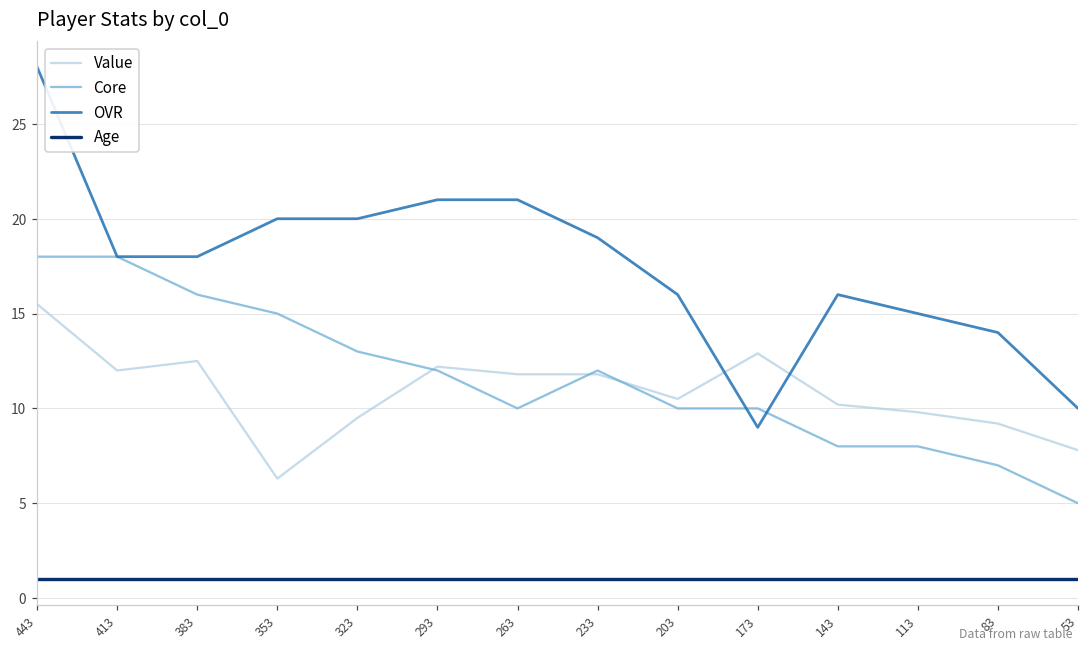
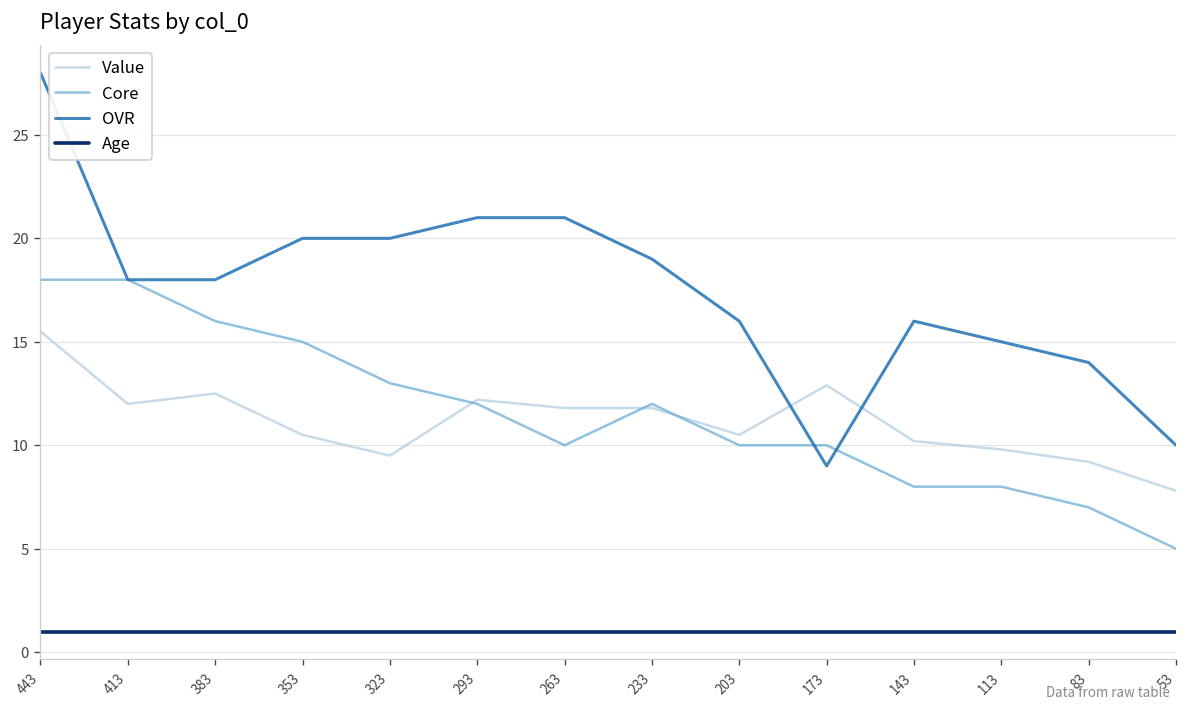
Value, 353: 6.3 -> 10.5
